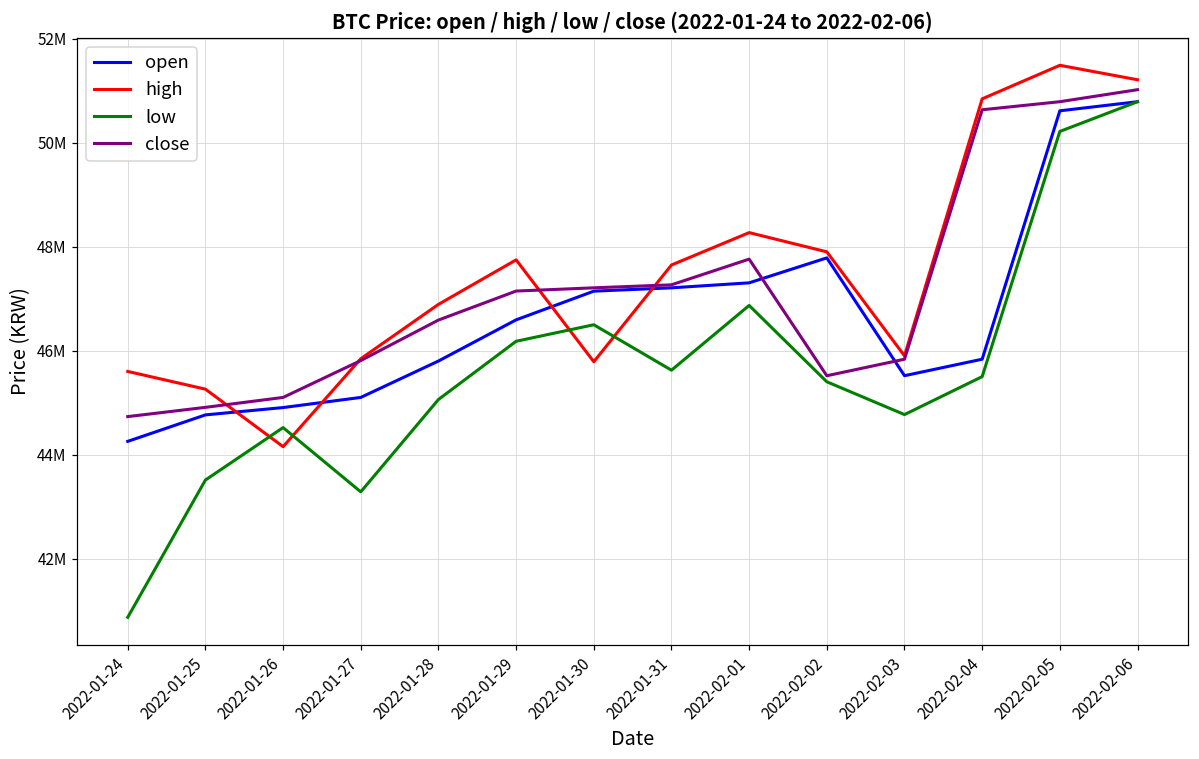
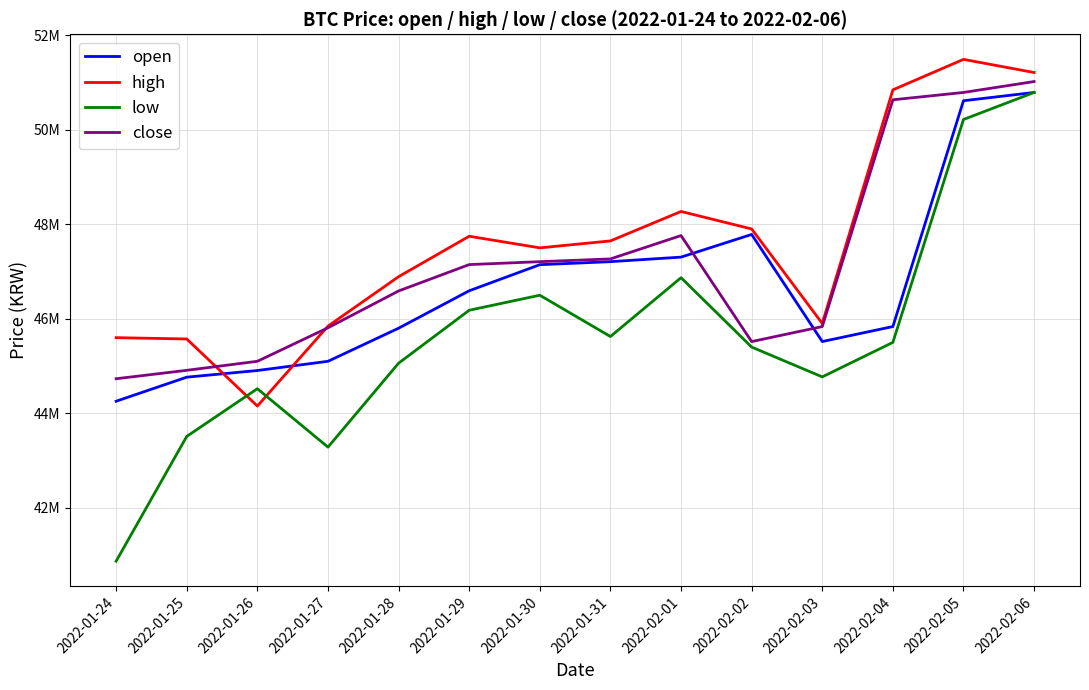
high, 2022-01-25: 45300000 -> 45600000
high, 2022-01-30: 45800000 -> 47500000
